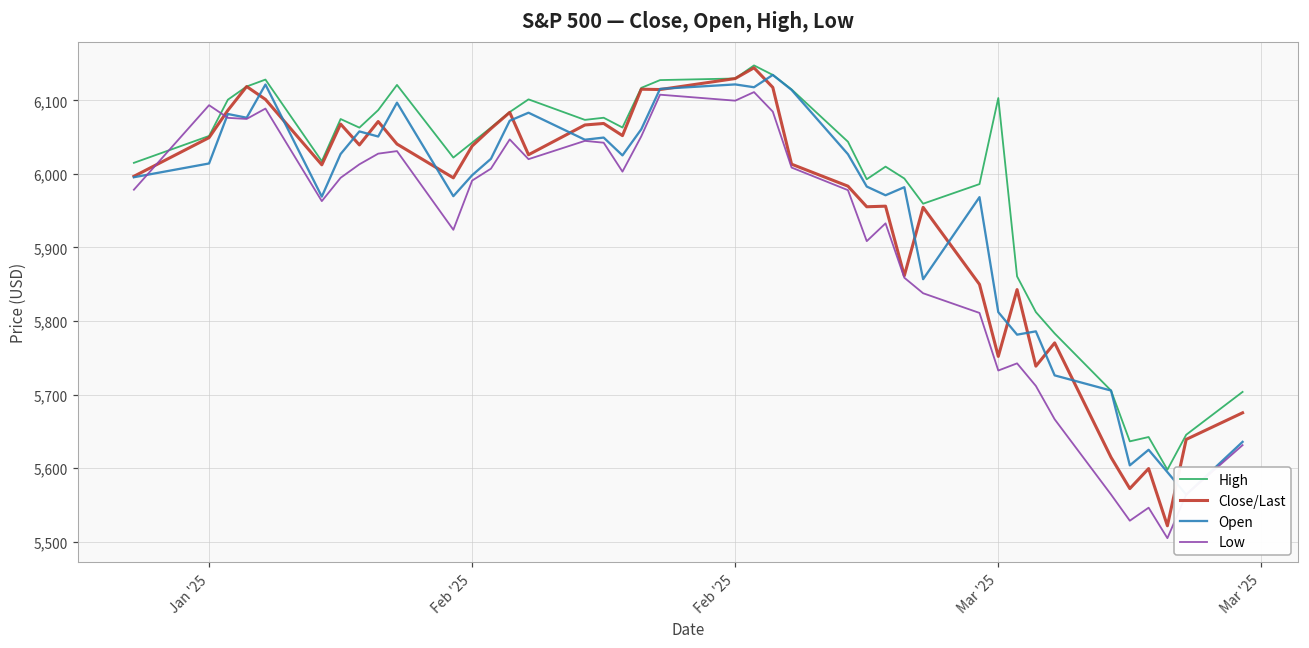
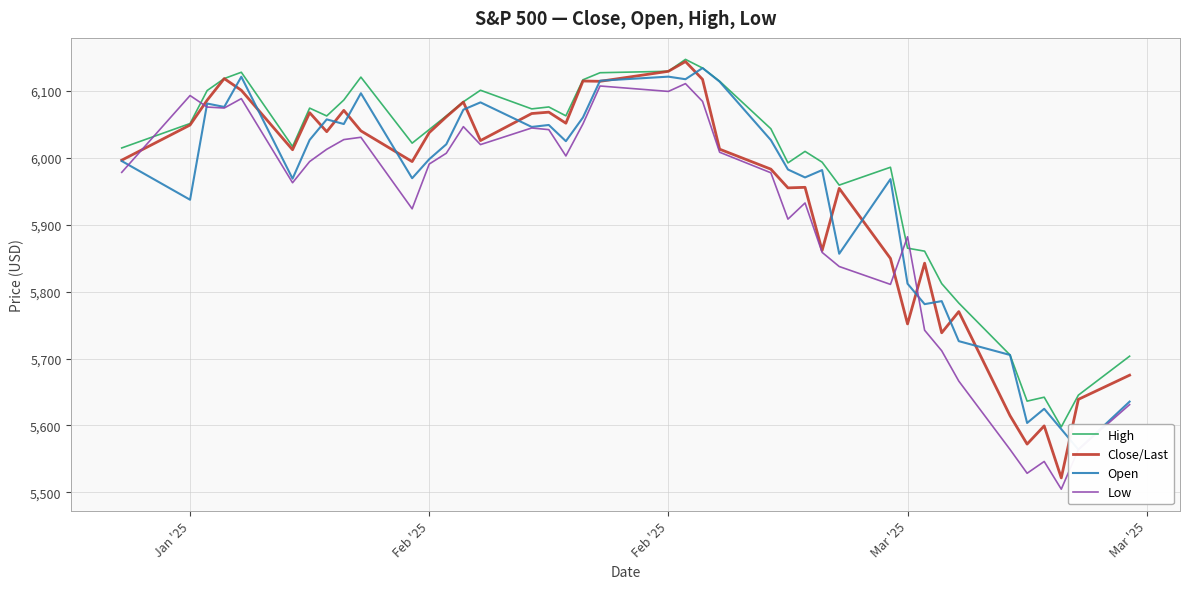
Open, Jan '25: 6,010 -> 5,940
High, Mar '25: 6,100 -> 5,870
Low, Mar '25: 5,730 -> 5,880
